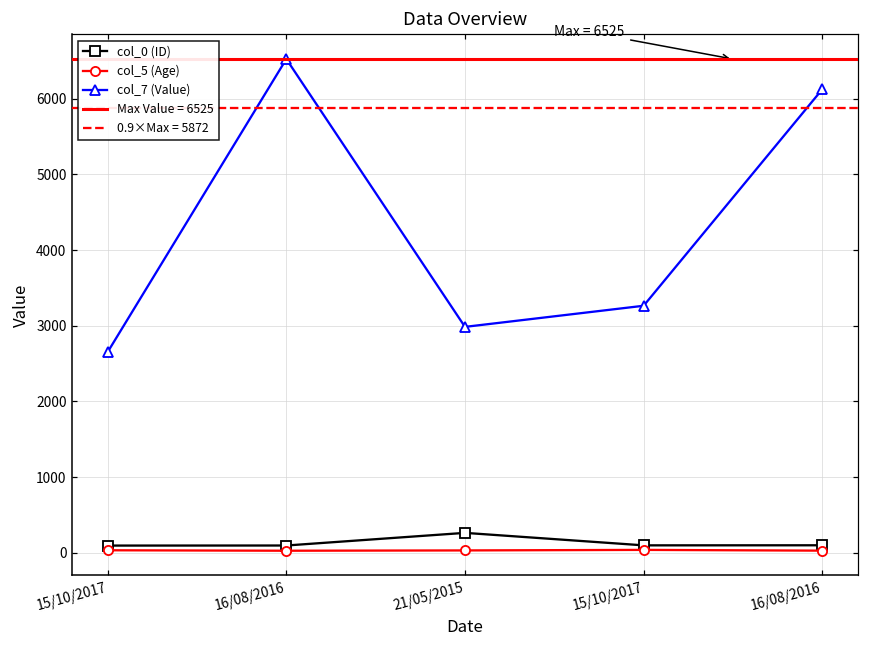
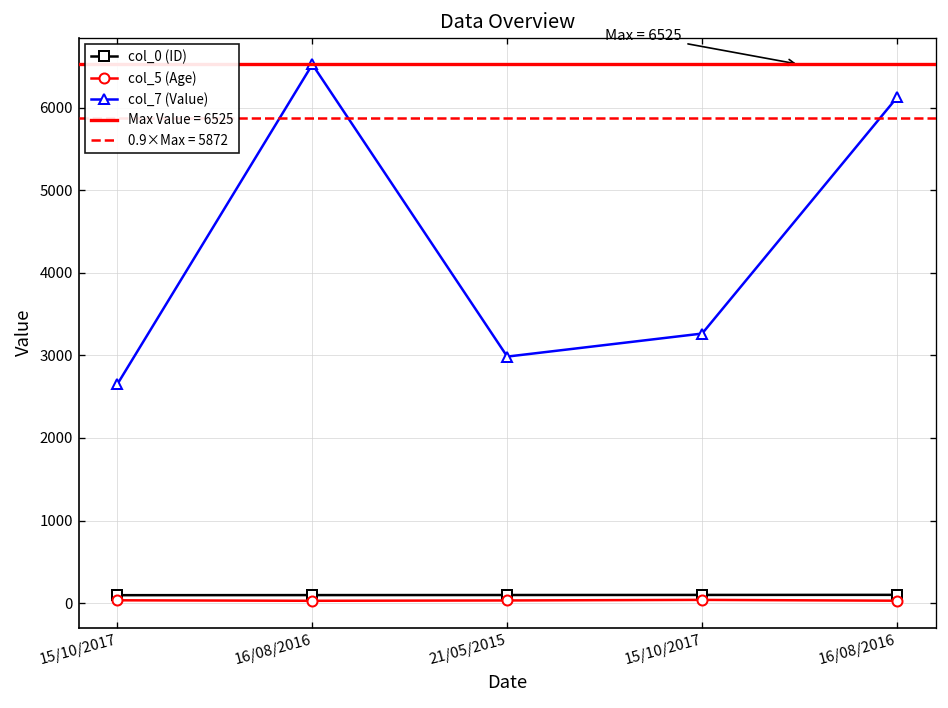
col_0 (ID), 21/05/2015: 300 -> 100
